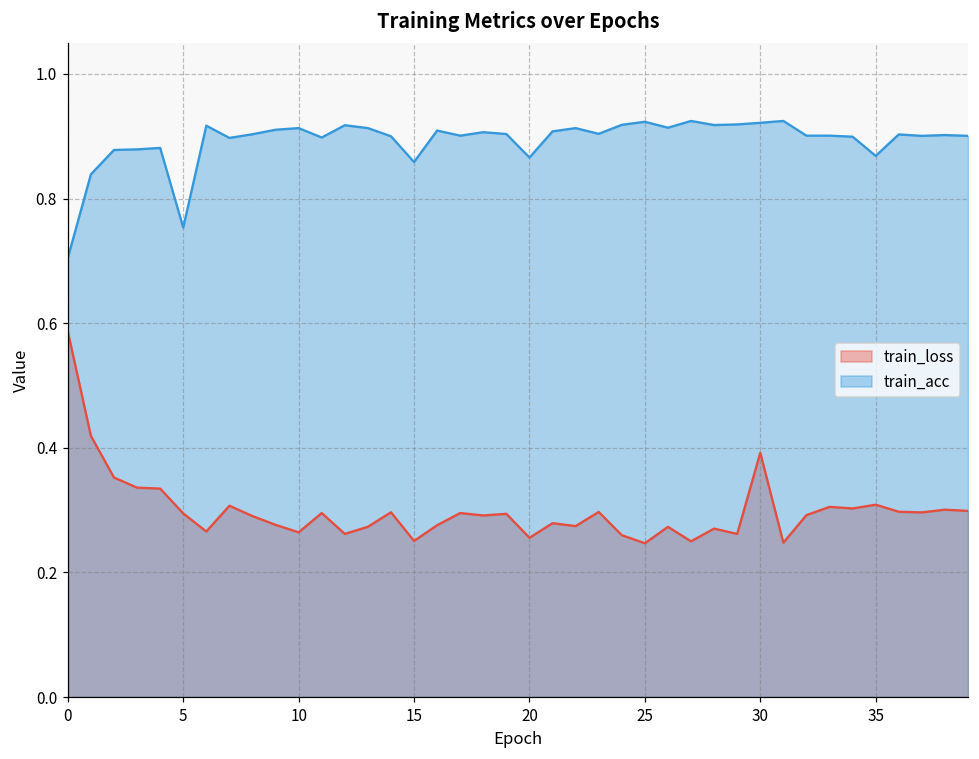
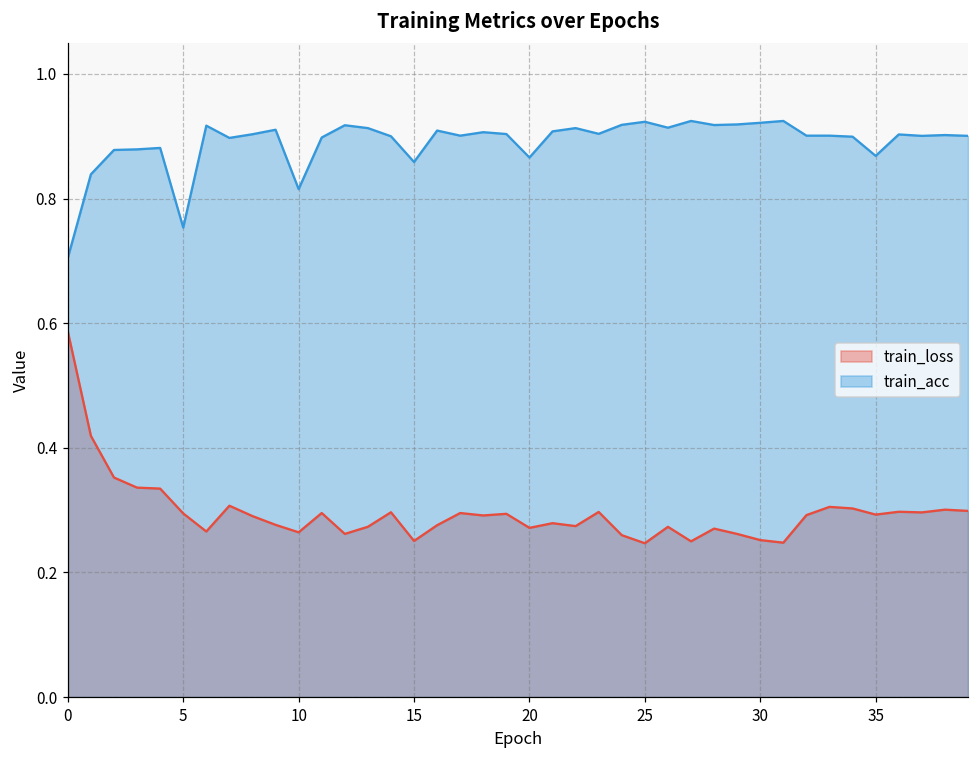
train_acc, 10: 0.91 -> 0.82
train_loss, 20: 0.26 -> 0.27
train_loss, 30: 0.39 -> 0.25
train_loss, 35: 0.31 -> 0.29
